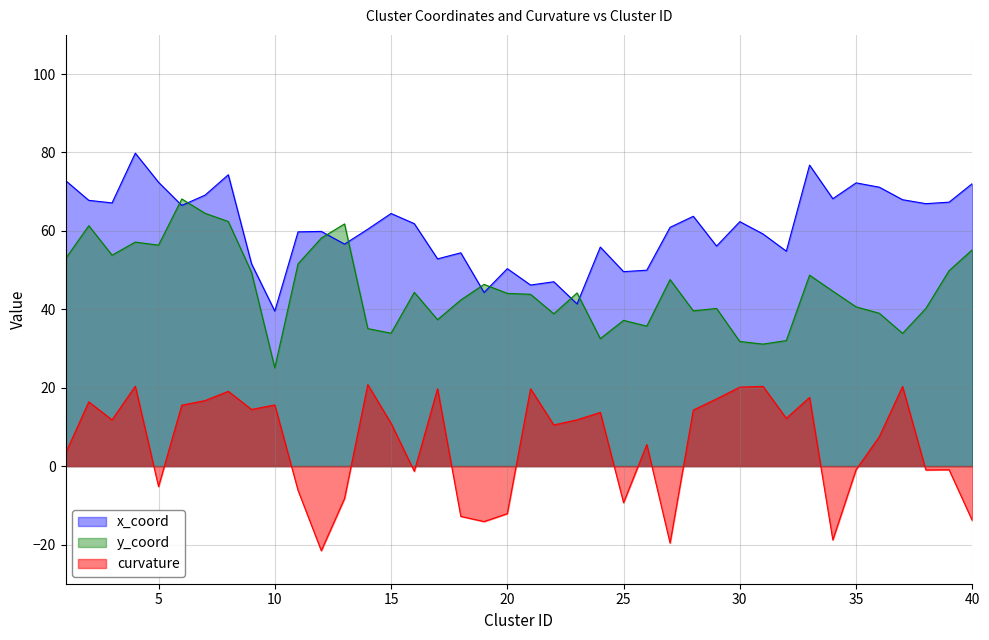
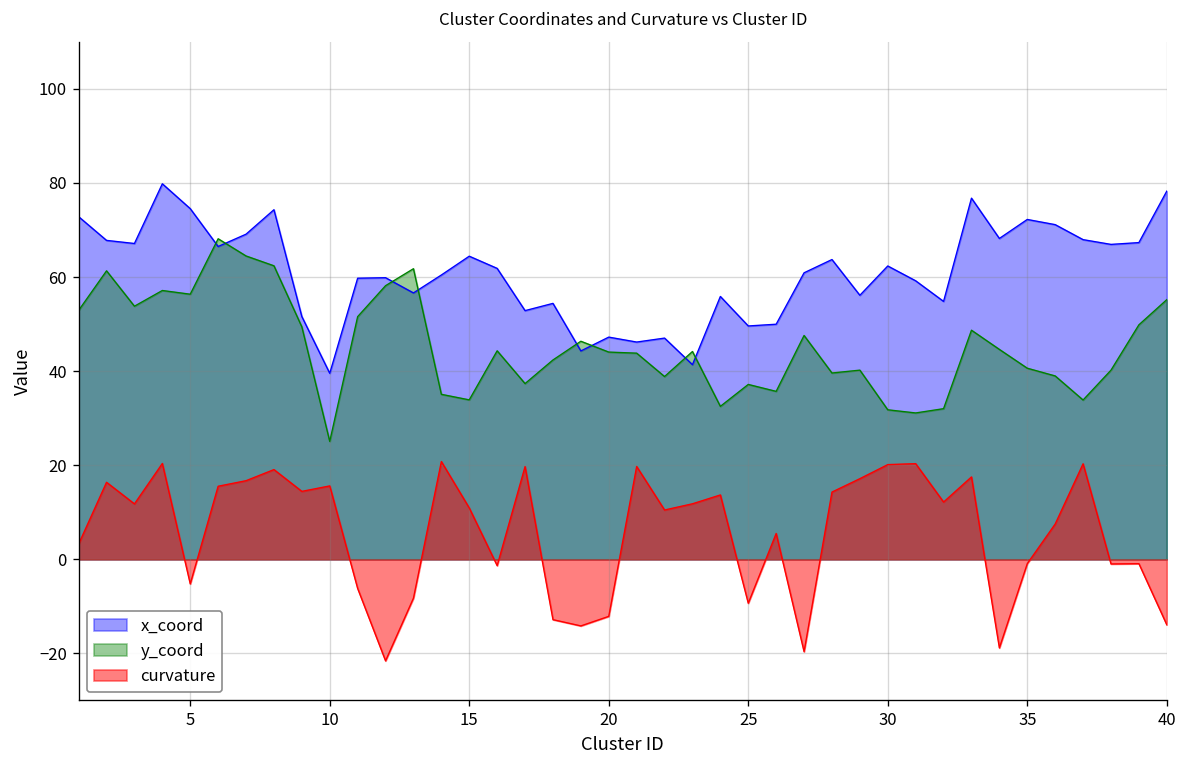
x_coord, 5: 72 -> 75
x_coord, 20: 50 -> 47
x_coord, 40: 72 -> 78
